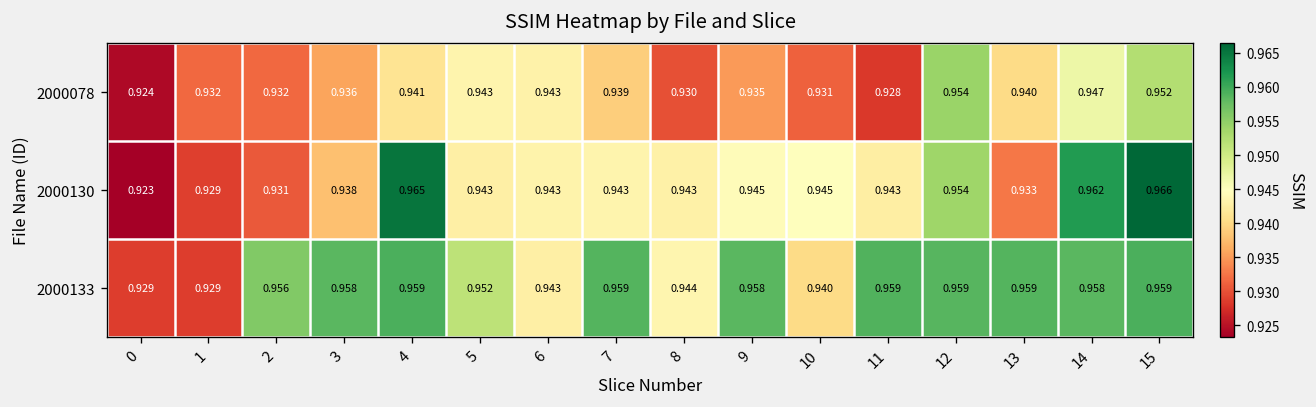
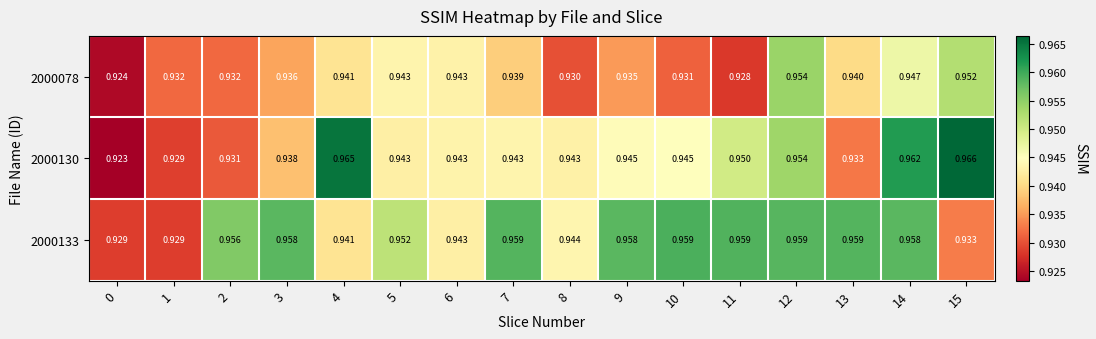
2000130, 11: 0.943 -> 0.950
2000133, 4: 0.959 -> 0.941
2000133, 10: 0.940 -> 0.959
2000133, 15: 0.959 -> 0.933
